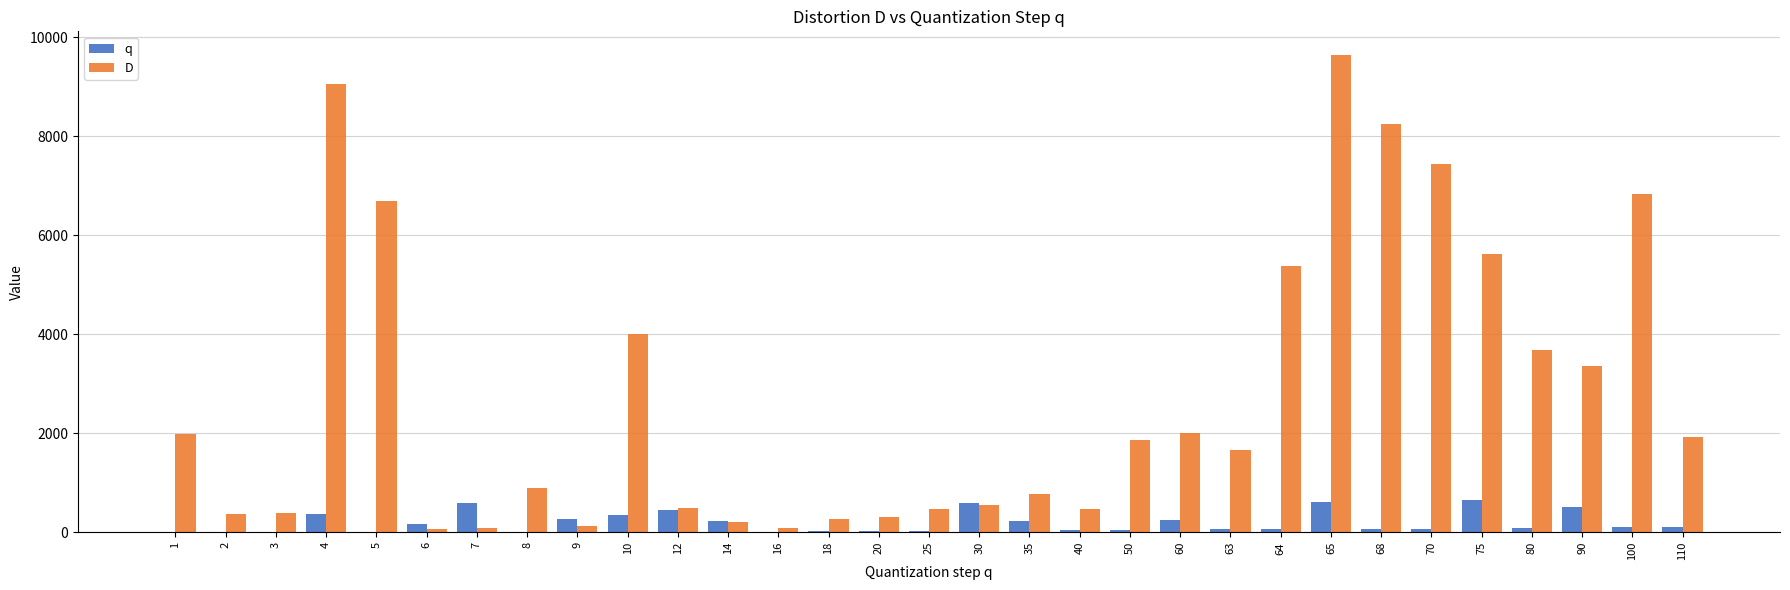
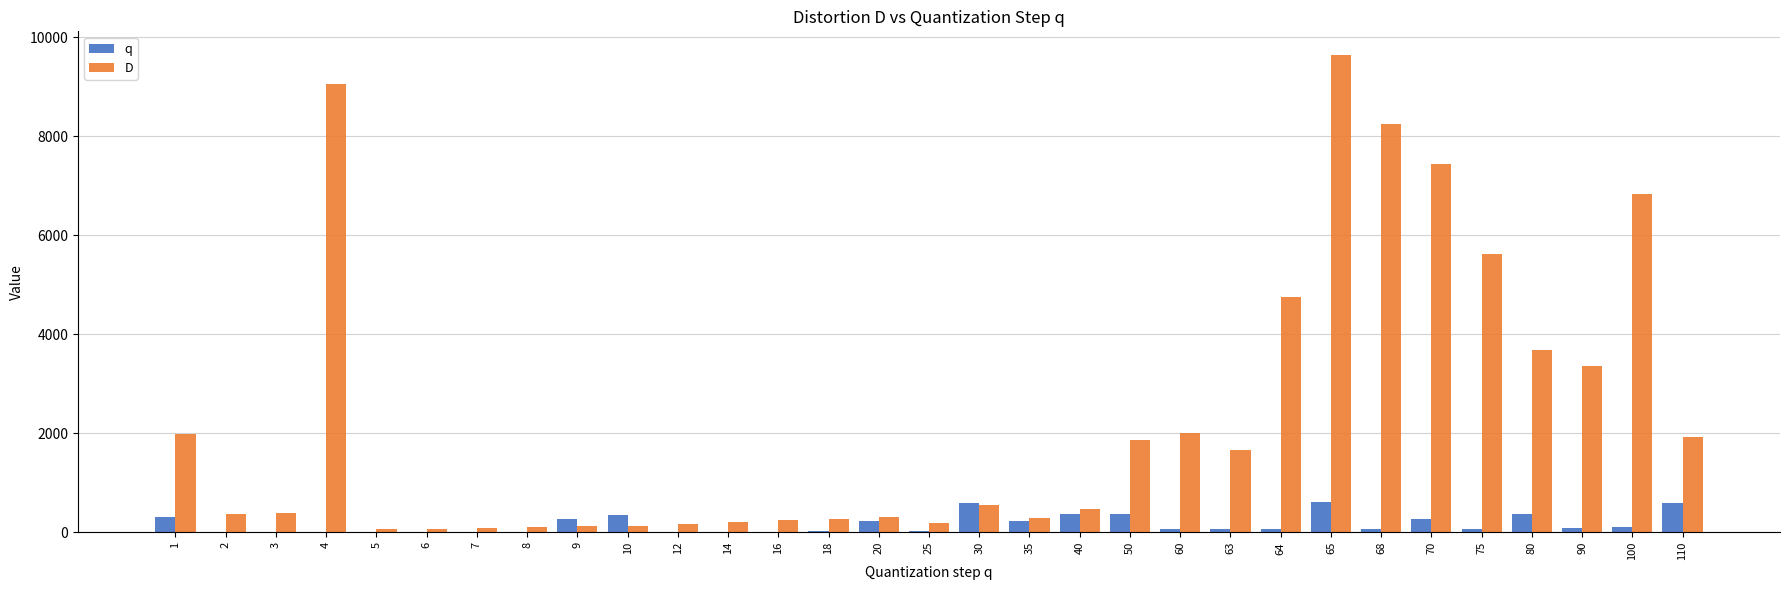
q, 1: 0 -> 300
q, 4: 400 -> 0
D, 5: 6700 -> 100
q, 6: 200 -> 0
q, 7: 600 -> 0
D, 8: 900 -> 100
D, 10: 4000 -> 100
q, 12: 400 -> 0
D, 12: 500 -> 200
q, 14: 200 -> 0
D, 16: 100 -> 300
q, 20: 0 -> 200
D, 25: 500 -> 200
D, 35: 800 -> 300
q, 40: 0 -> 400
q, 50: 100 -> 400
q, 60: 300 -> 100
D, 64: 5400 -> 4700
q, 70: 100 -> 300
q, 75: 700 -> 100
q, 80: 100 -> 400
q, 90: 500 -> 100
q, 110: 100 -> 600
